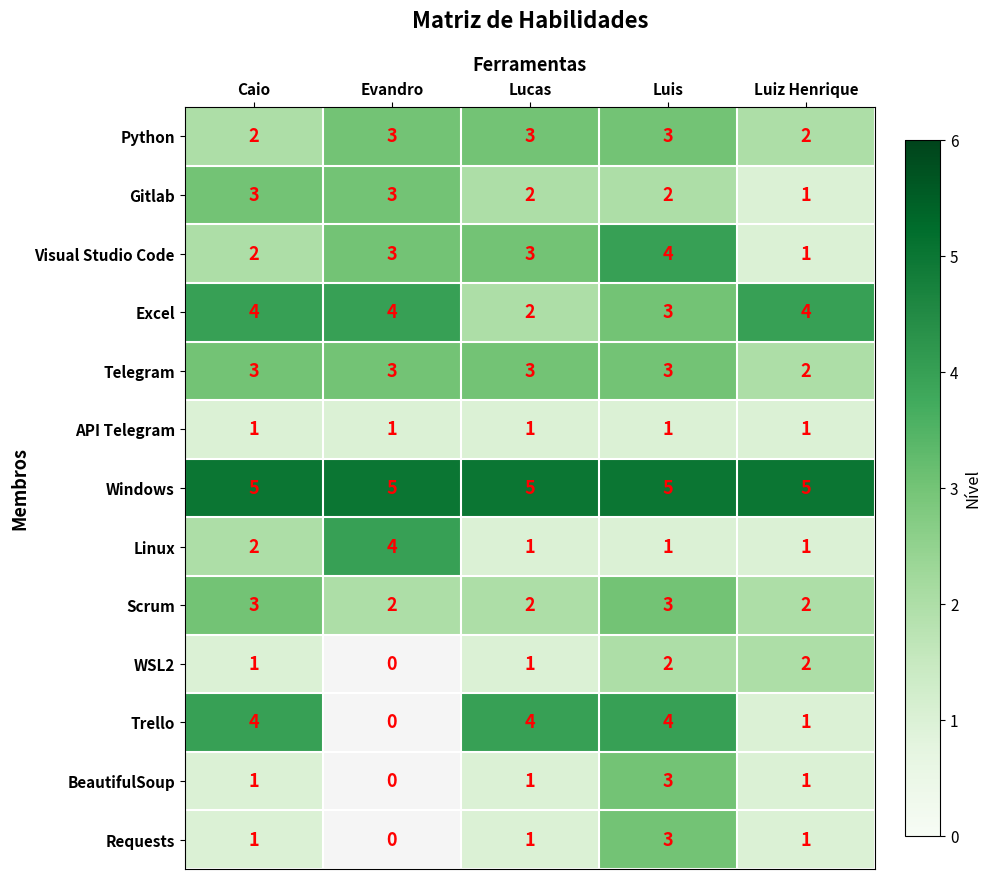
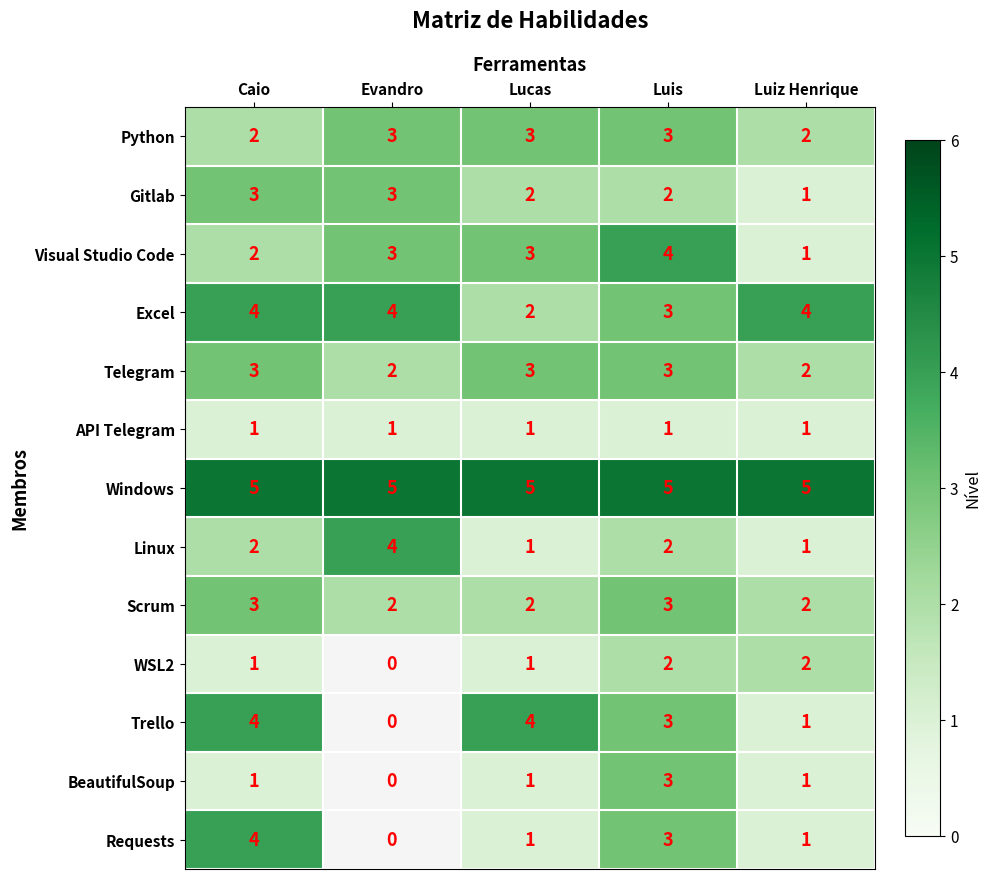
Telegram, Evandro: 3 -> 2
Linux, Luis: 1 -> 2
Trello, Luis: 4 -> 3
Requests, Caio: 1 -> 4
